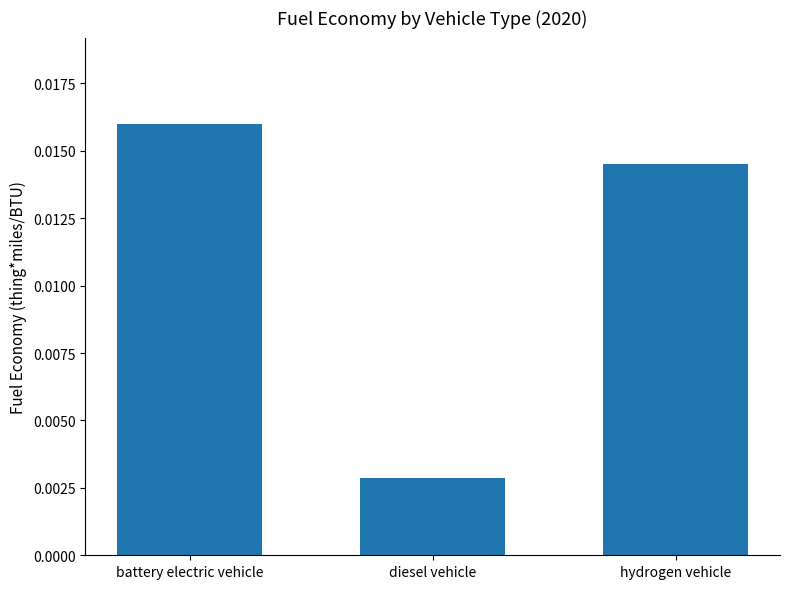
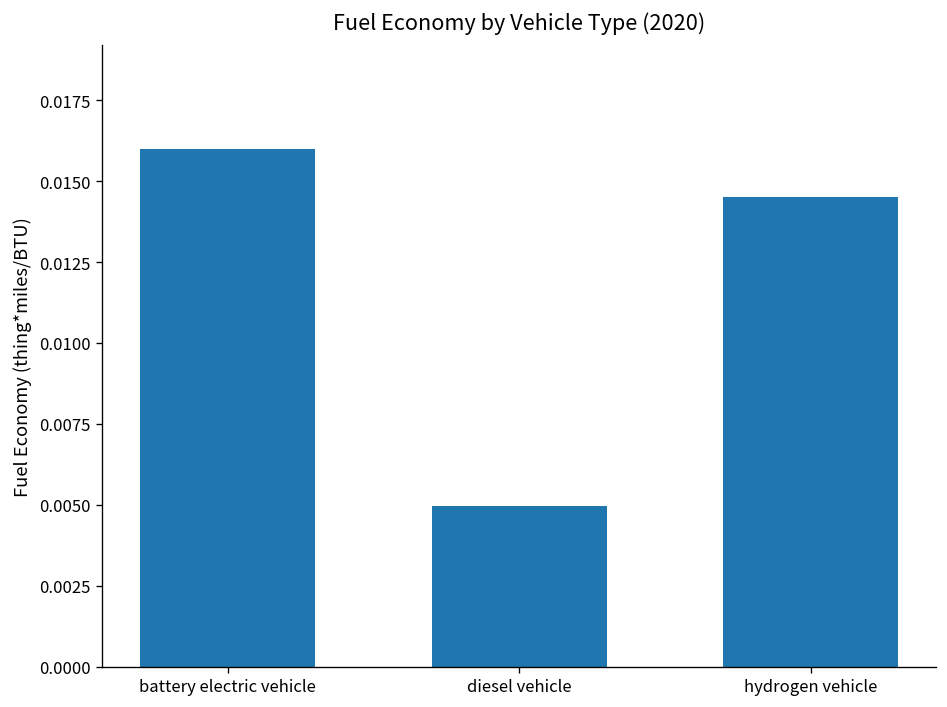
diesel vehicle: 0.0029 -> 0.0050
